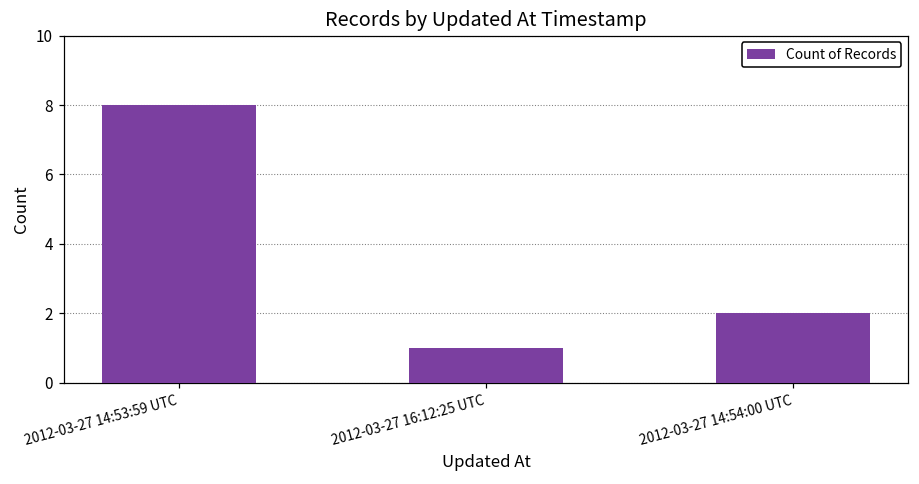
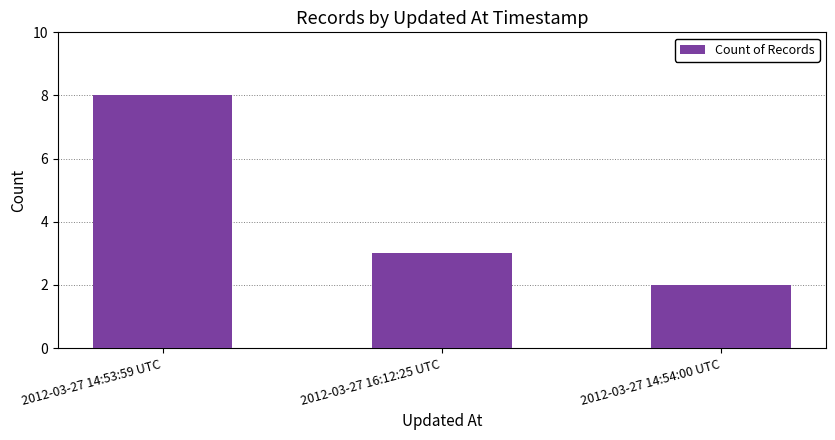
2012-03-27 16:12:25 UTC: 1 -> 3
